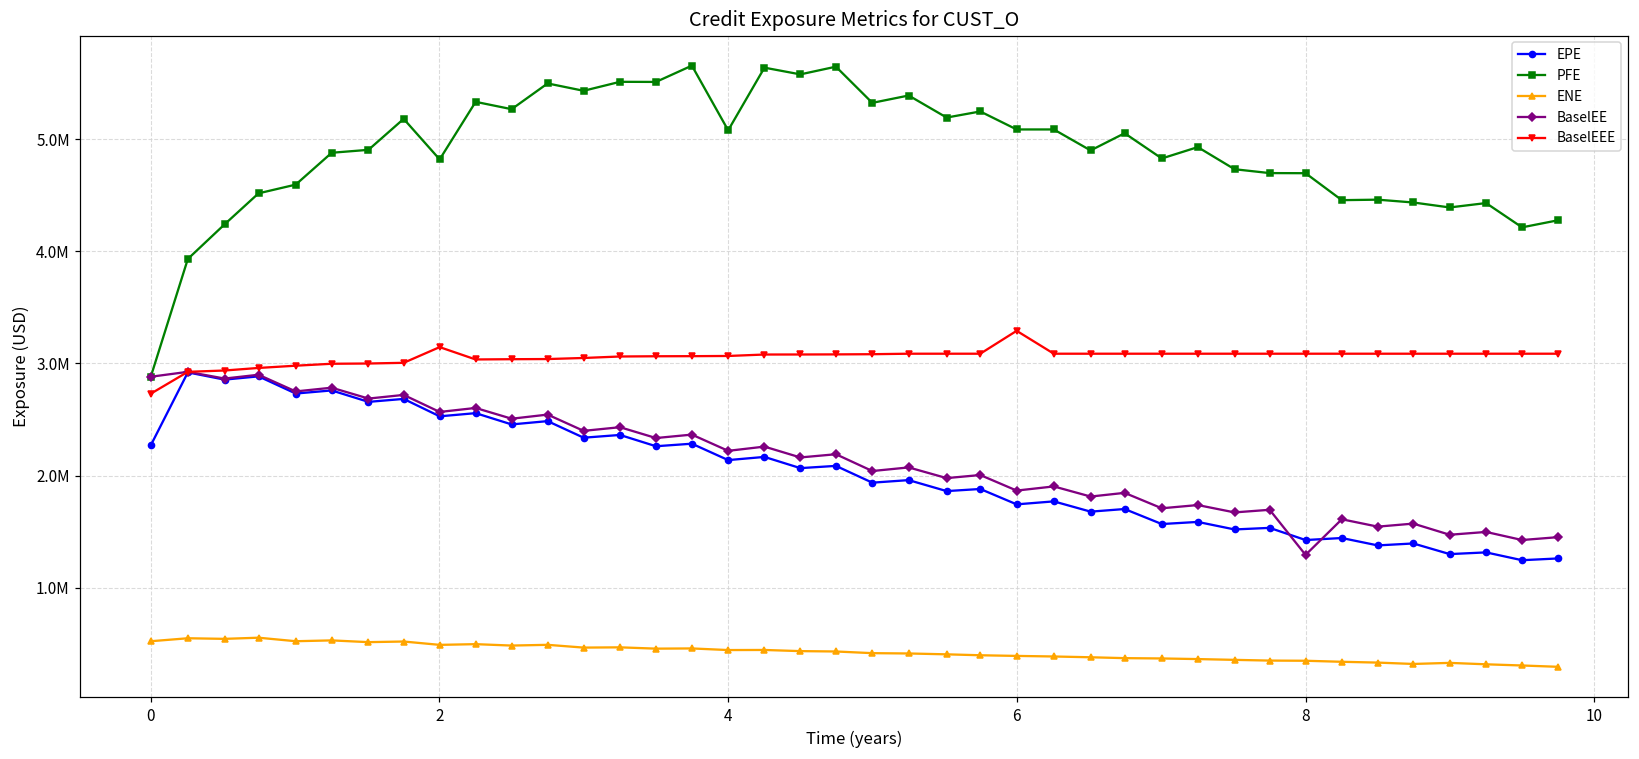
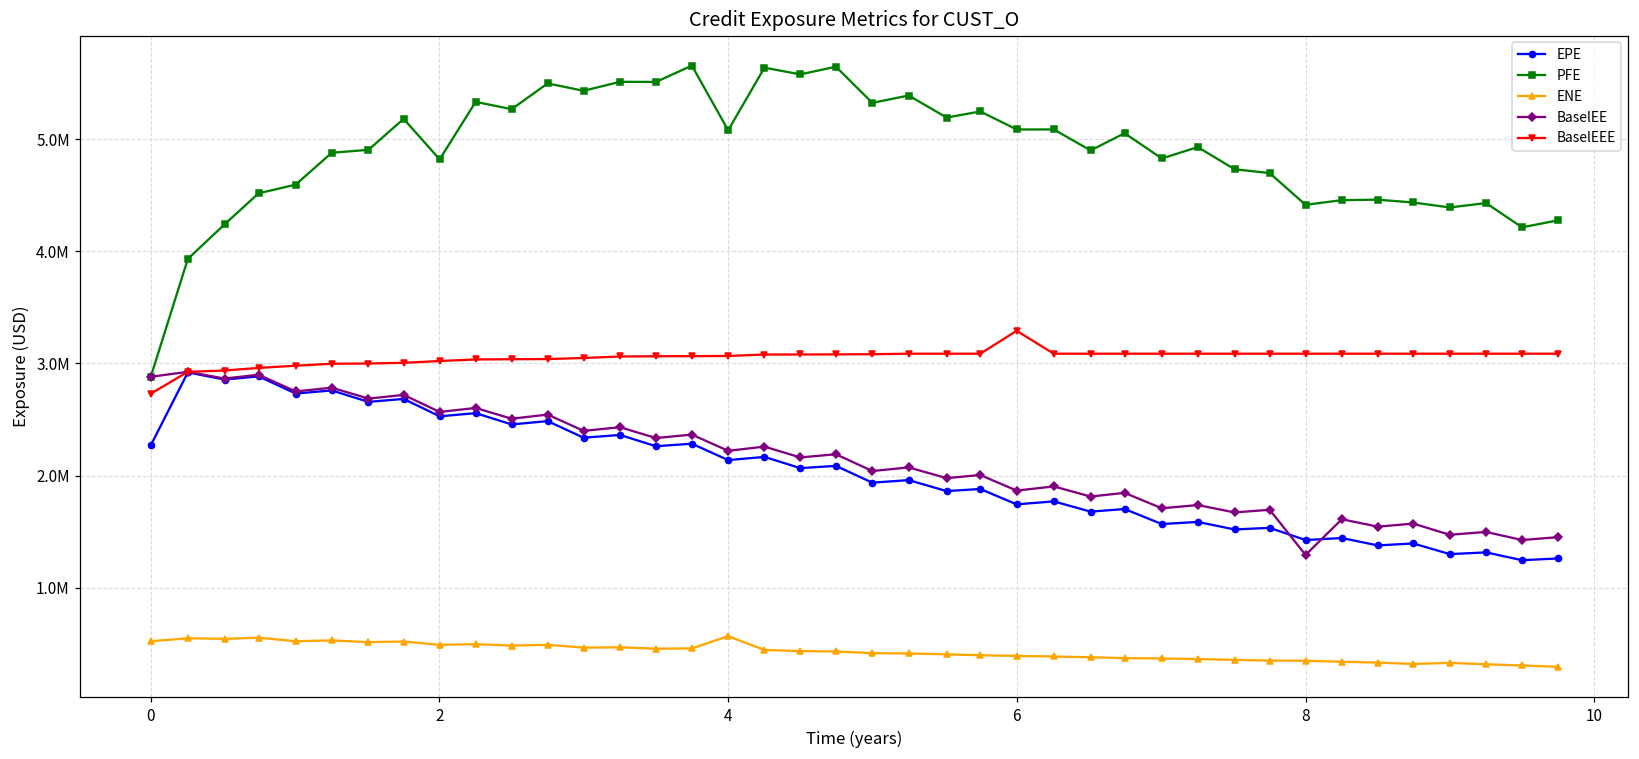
BaselEEE, 2: 3150000 -> 3020000
ENE, 4: 450000 -> 570000
PFE, 8: 4700000 -> 4410000
